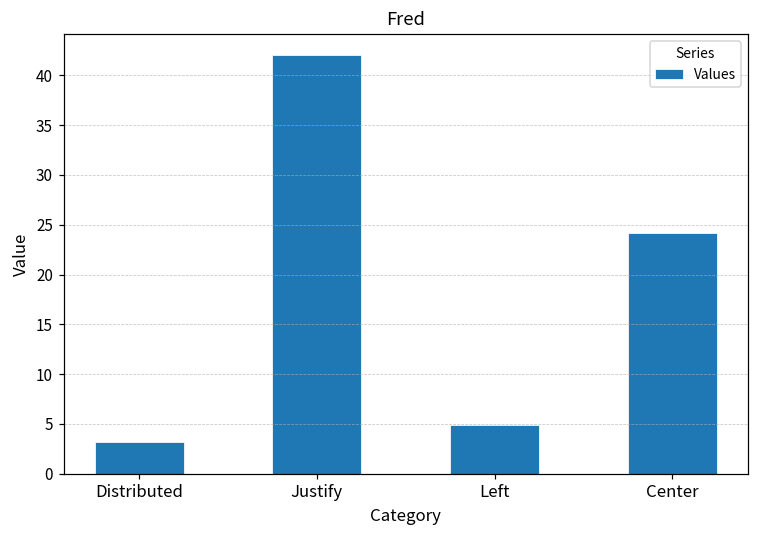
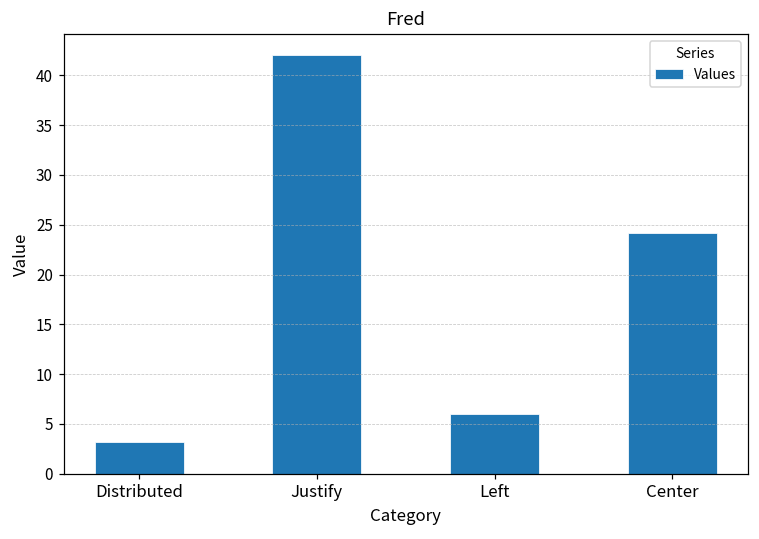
Left: 5 -> 6
